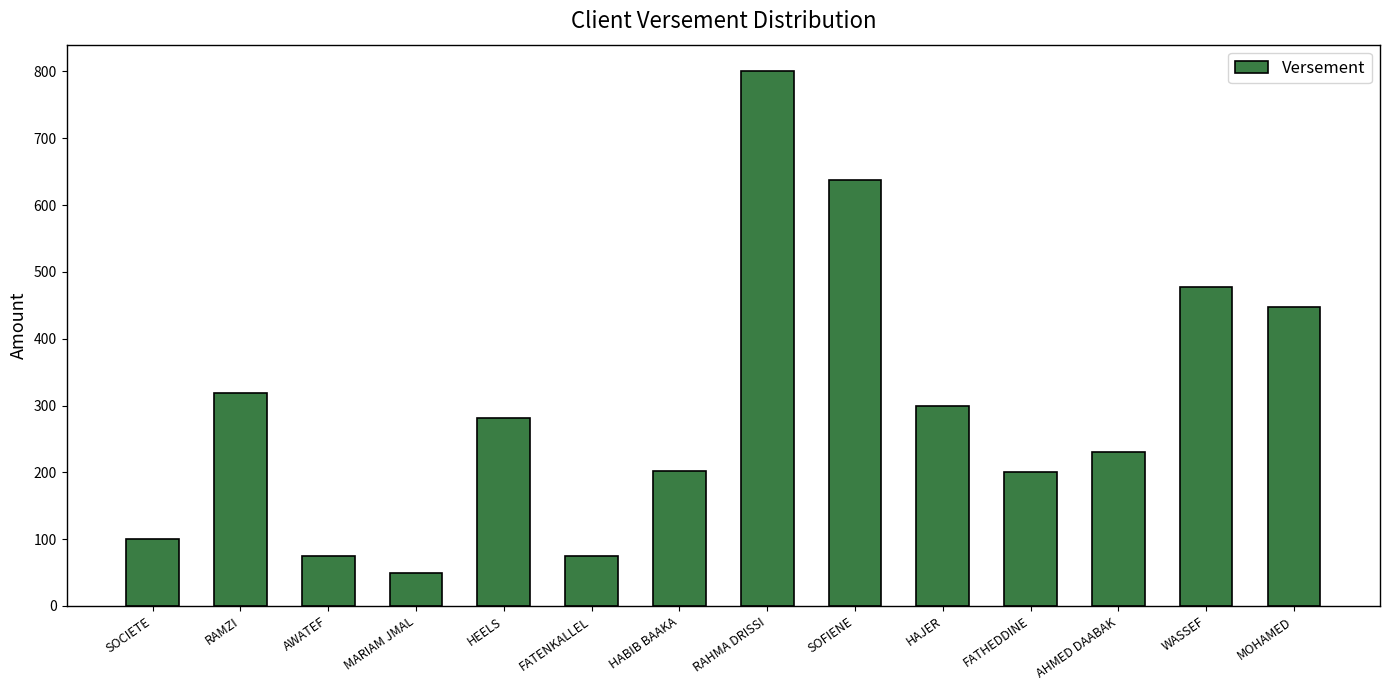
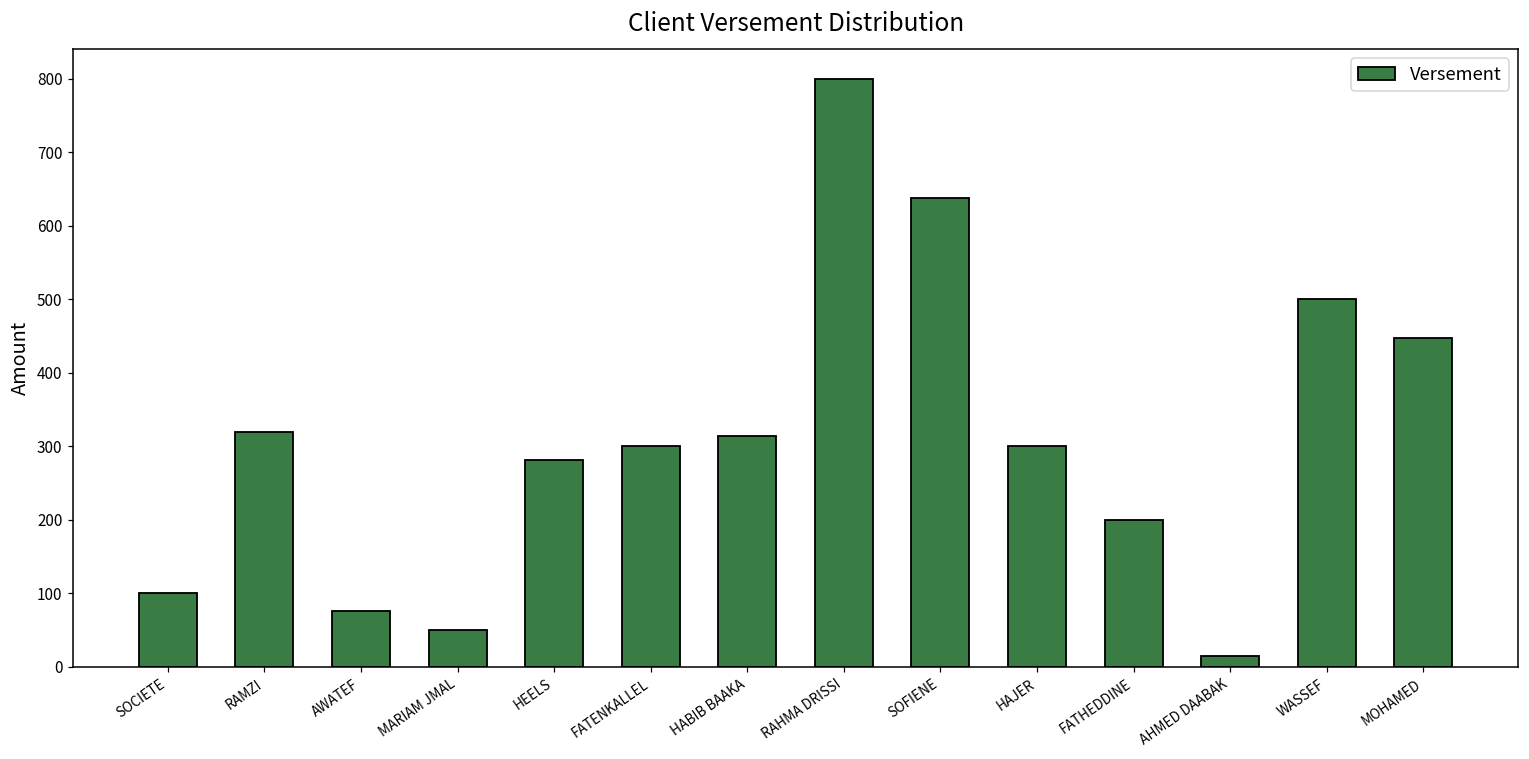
FATENKALLEL: 80 -> 300
HABIB BAAKA: 200 -> 310
AHMED DAABAK: 230 -> 20
WASSEF: 480 -> 500
